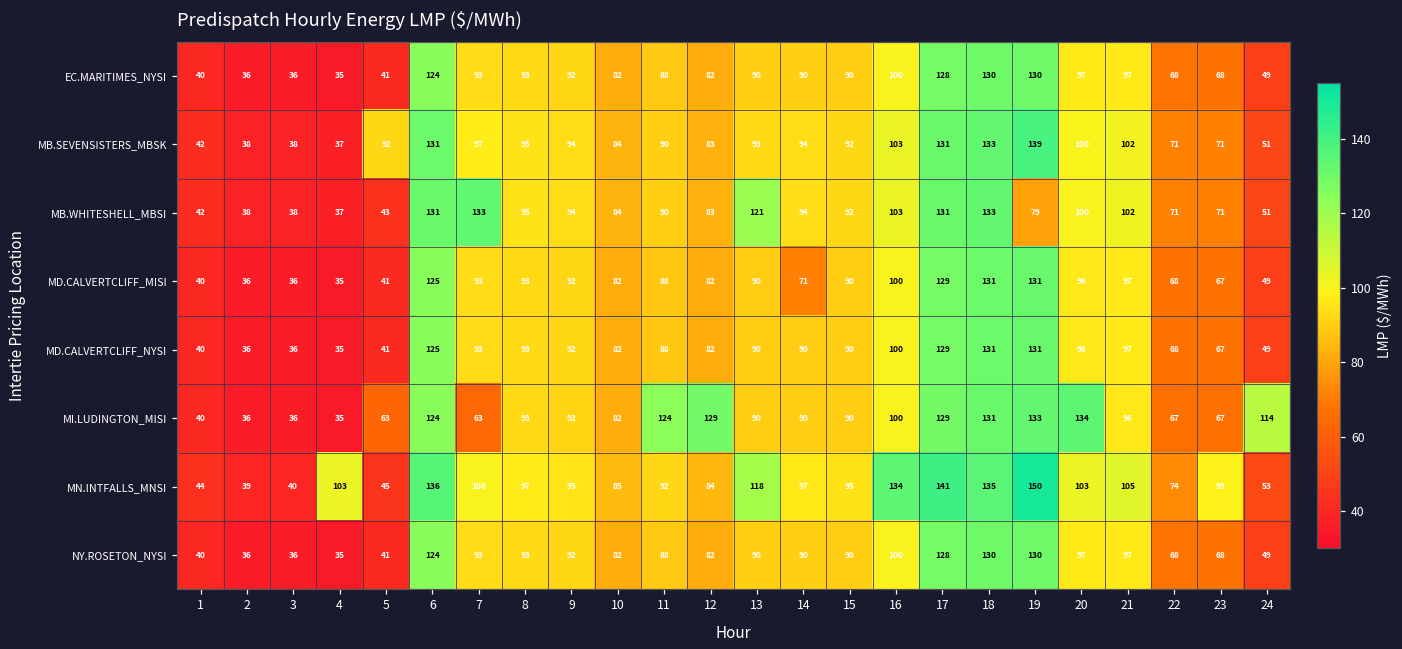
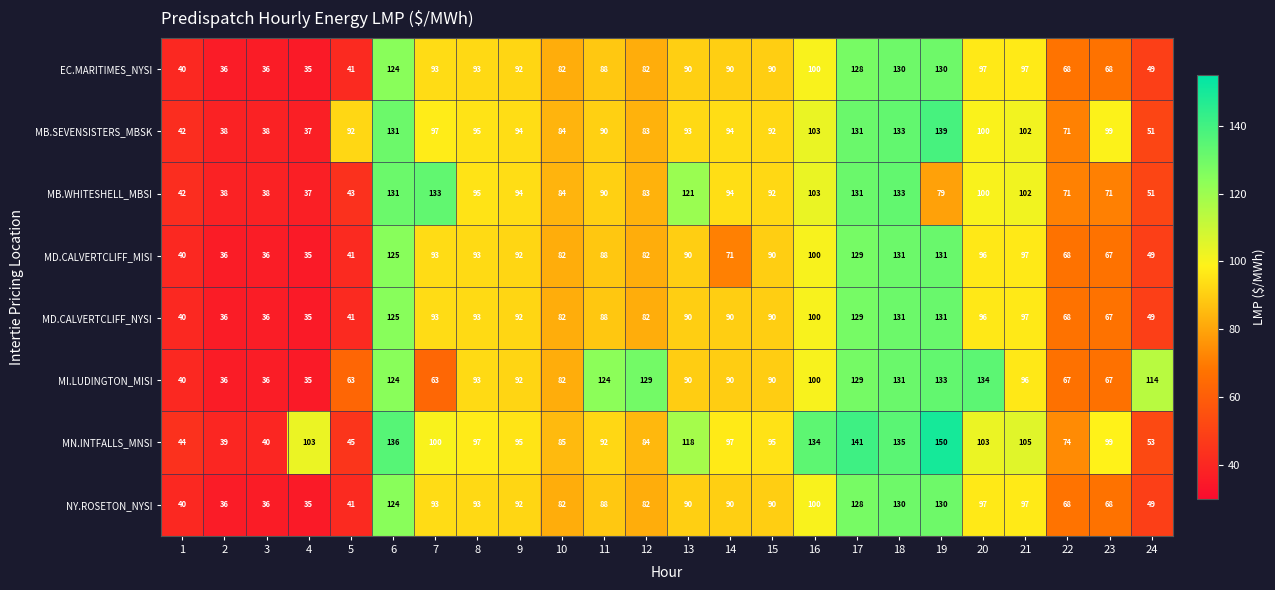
MB.SEVENSISTERS_MBSK, 23: 71 -> 99
